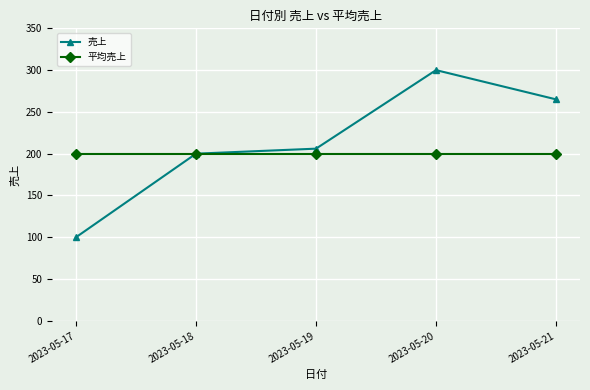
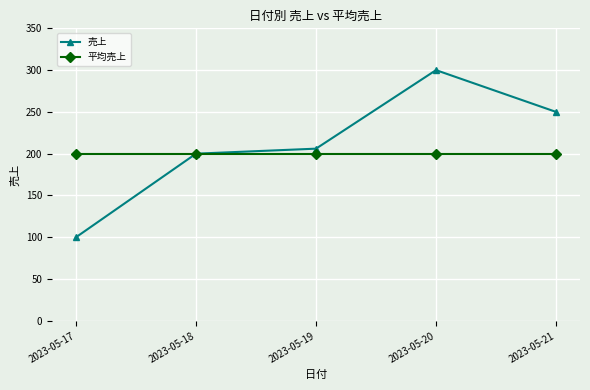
売上, 2023-05-21: 270 -> 250
